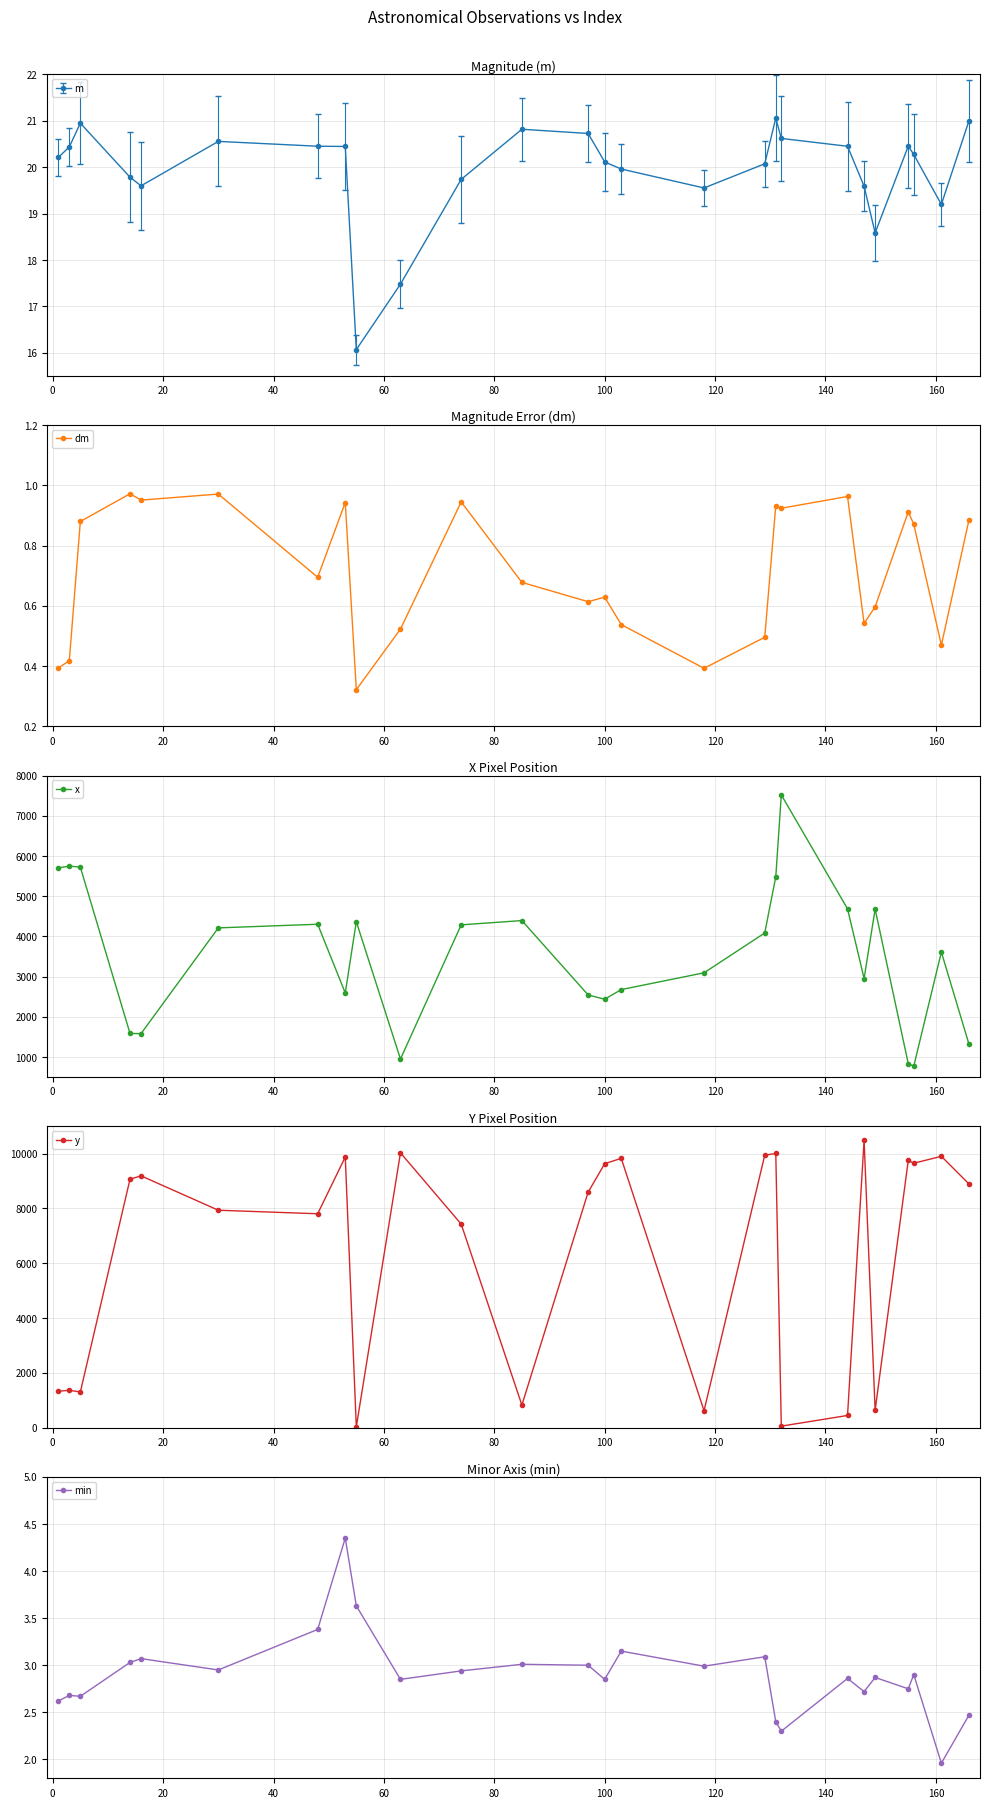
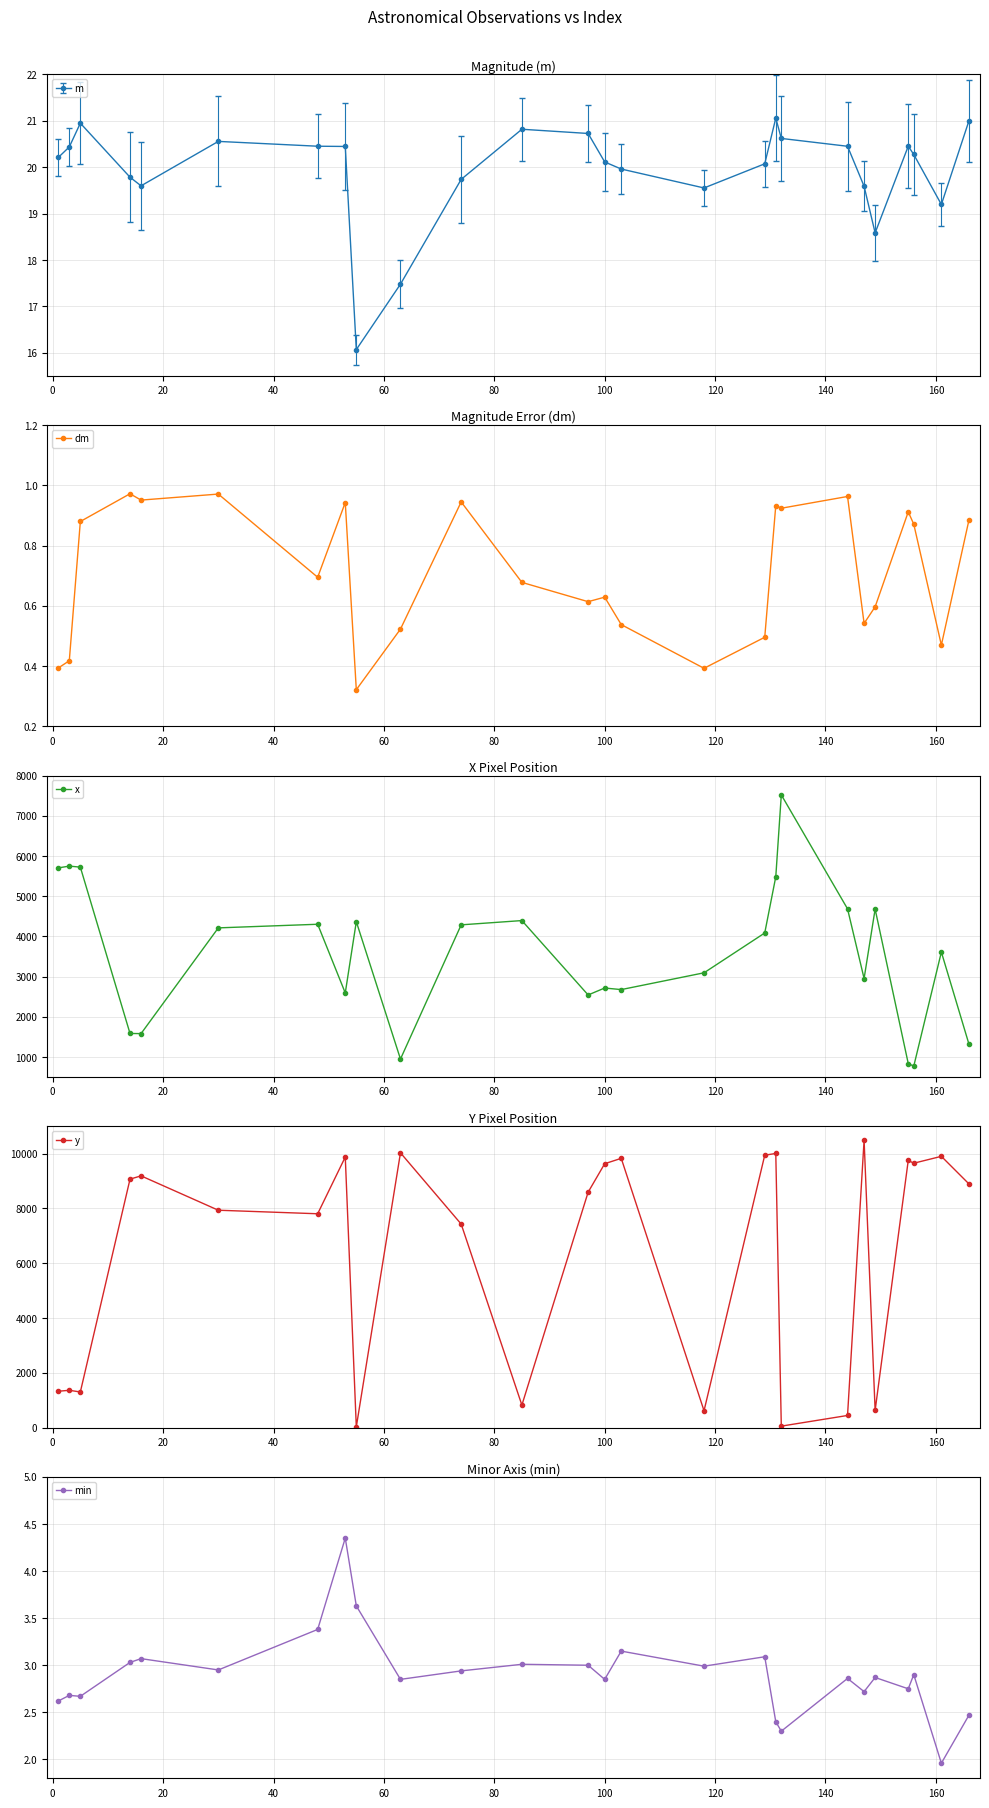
X Pixel Position, 100: 2400 -> 2700
